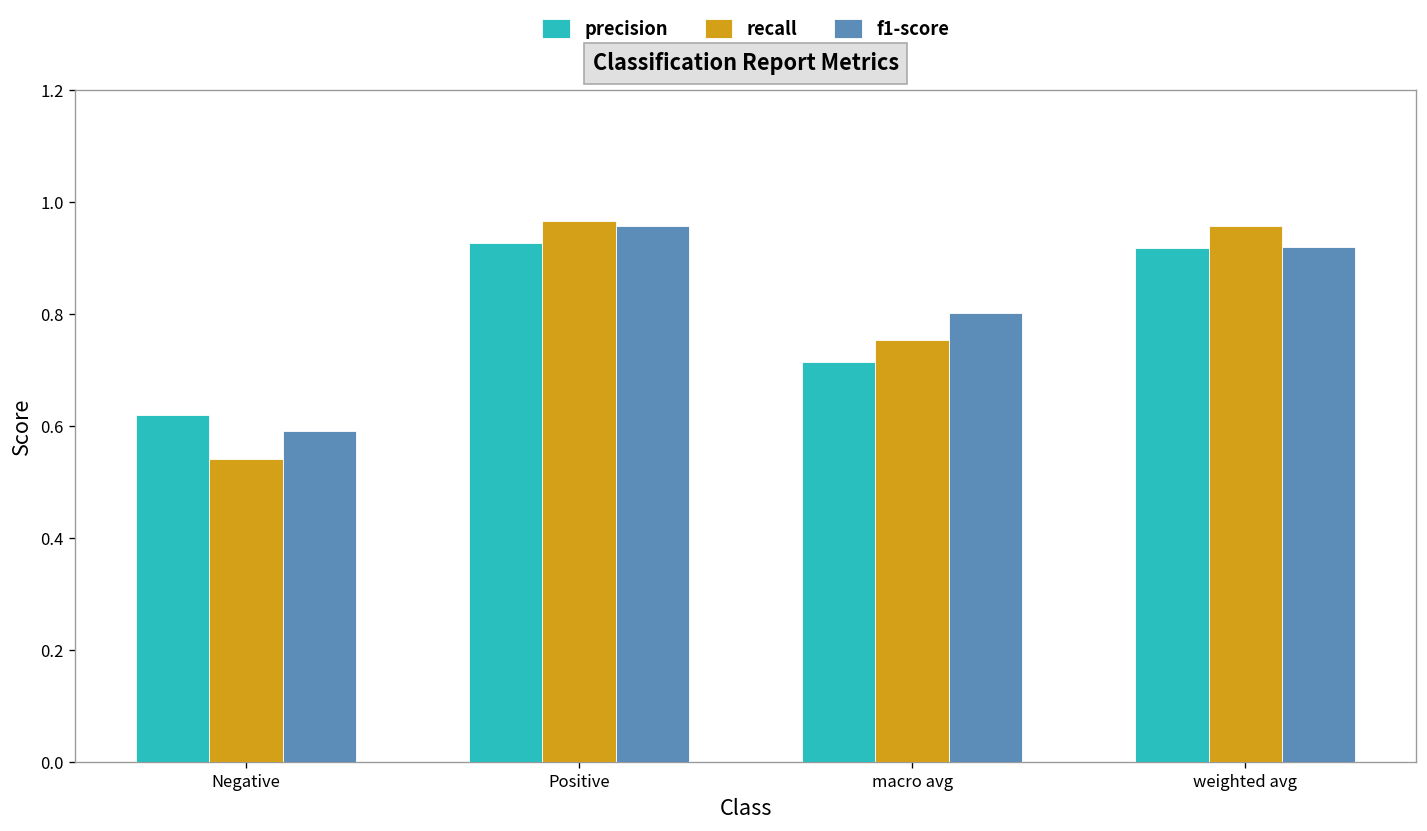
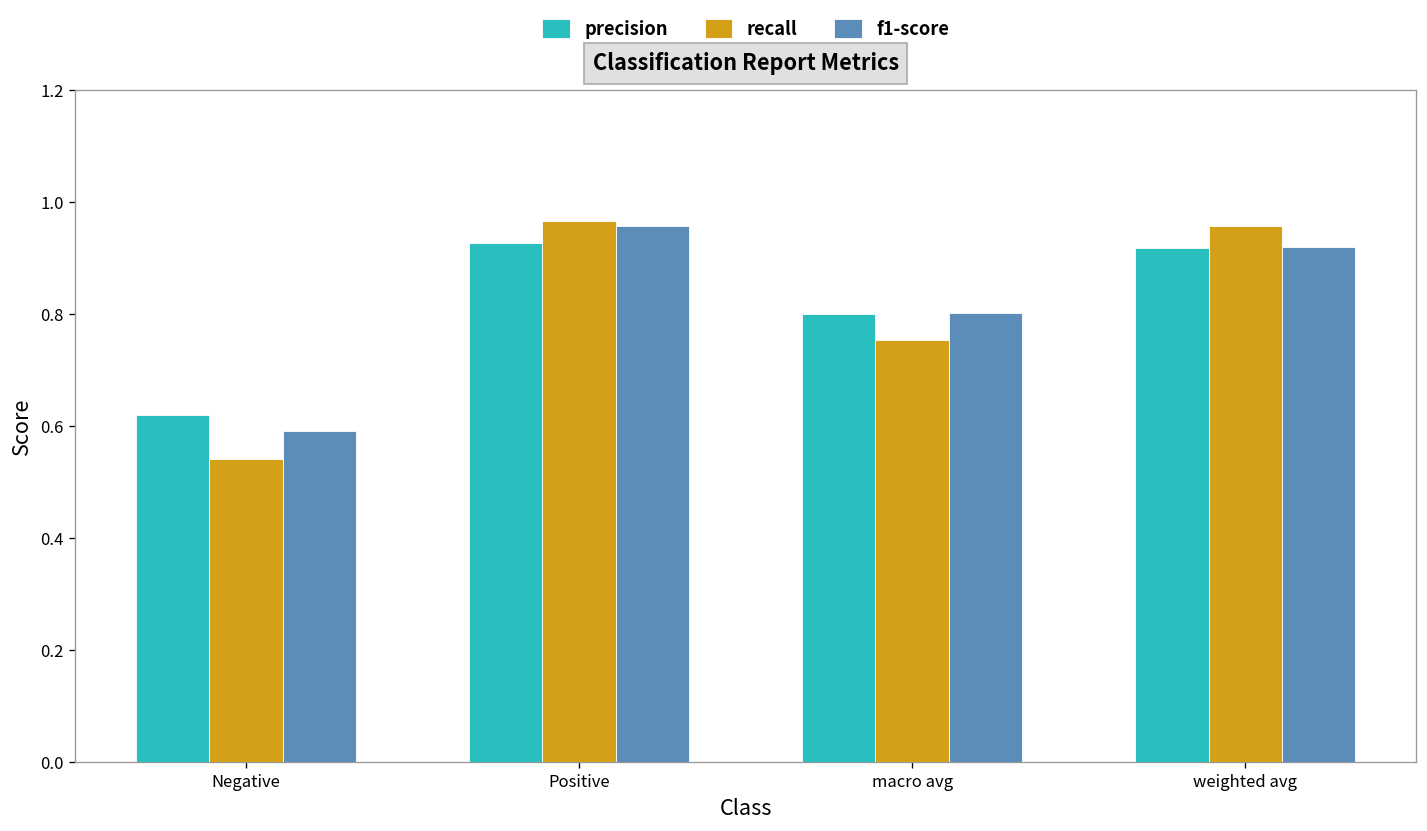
precision, macro avg: 0.71 -> 0.80
